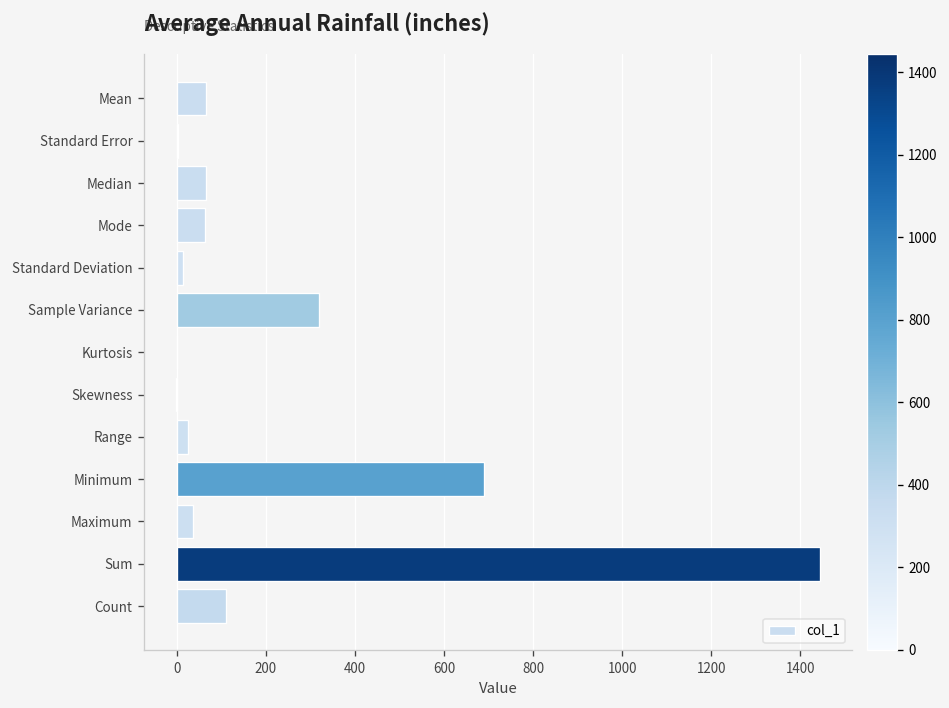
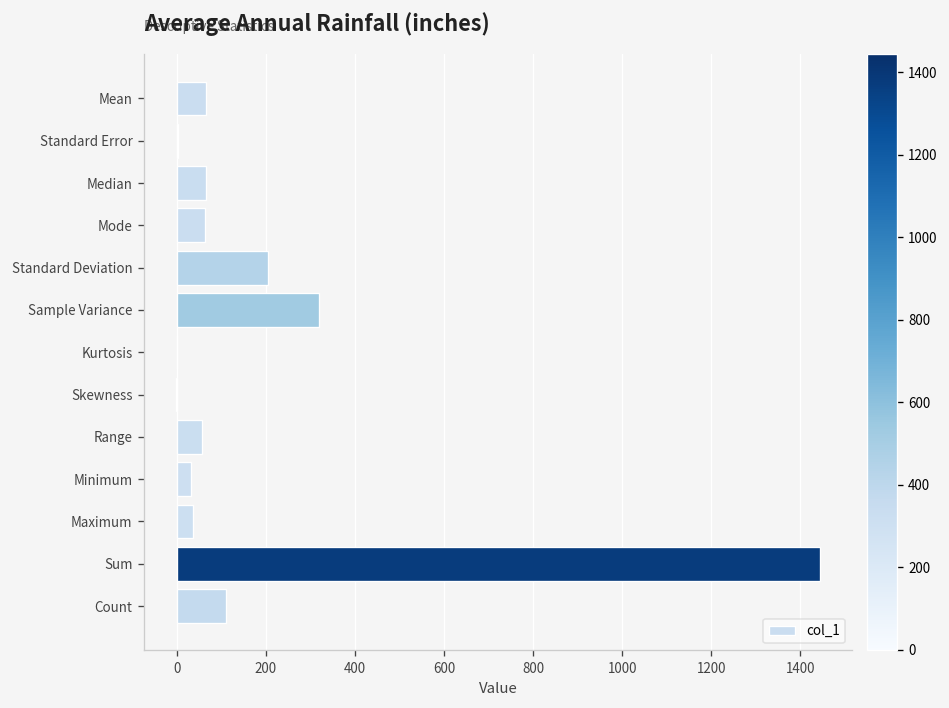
Standard Deviation: 10 -> 210
Range: 20 -> 60
Minimum: 690 -> 30
